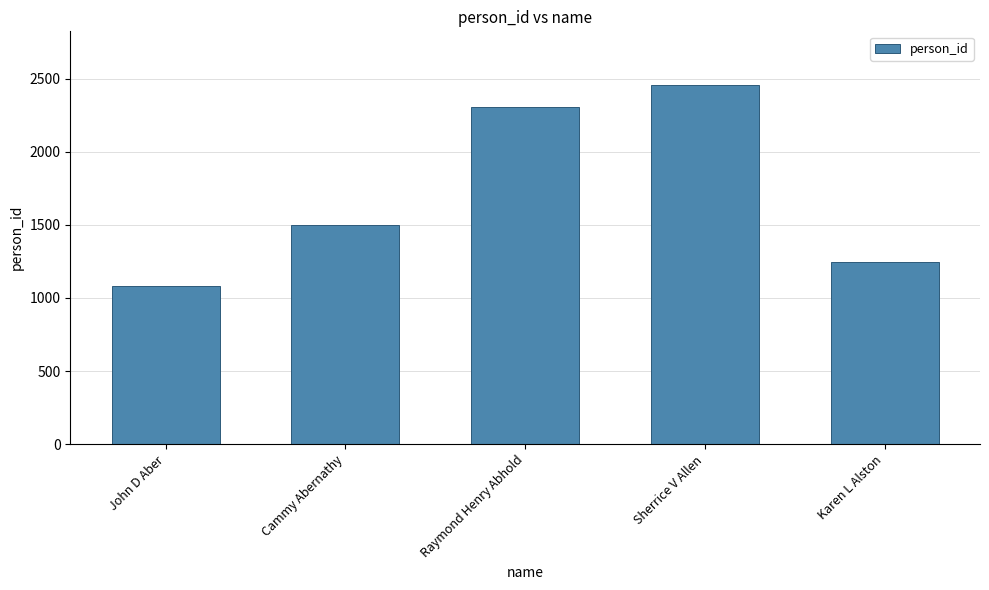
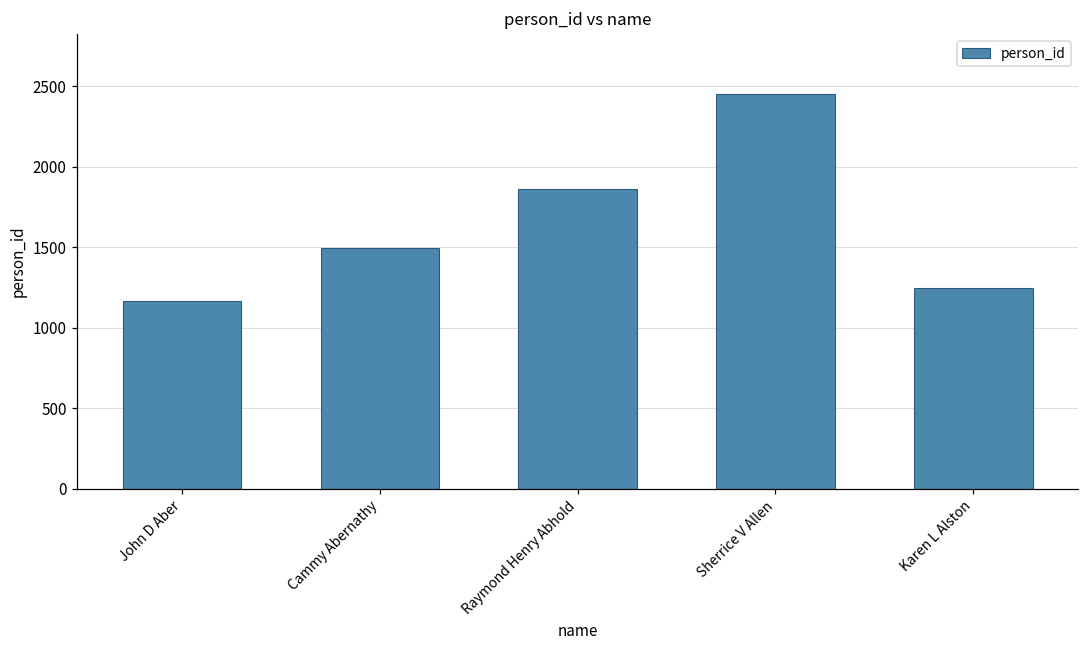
John D Aber: 1080 -> 1170
Raymond Henry Abhold: 2300 -> 1860
